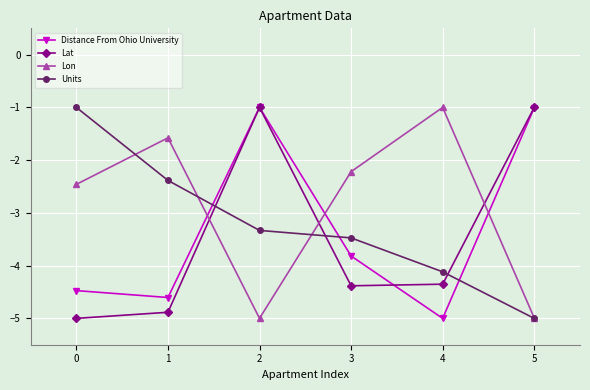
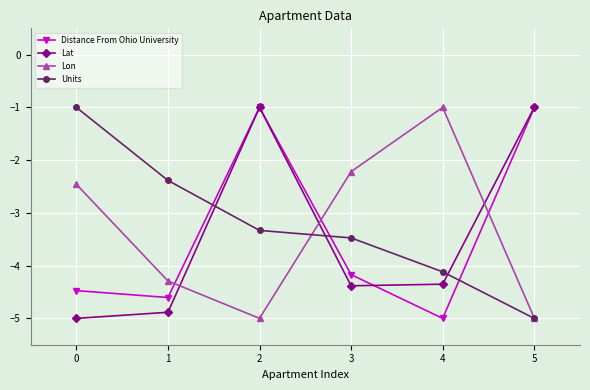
Lon, 1: -1.6 -> -4.3
Distance From Ohio University, 3: -3.8 -> -4.2
